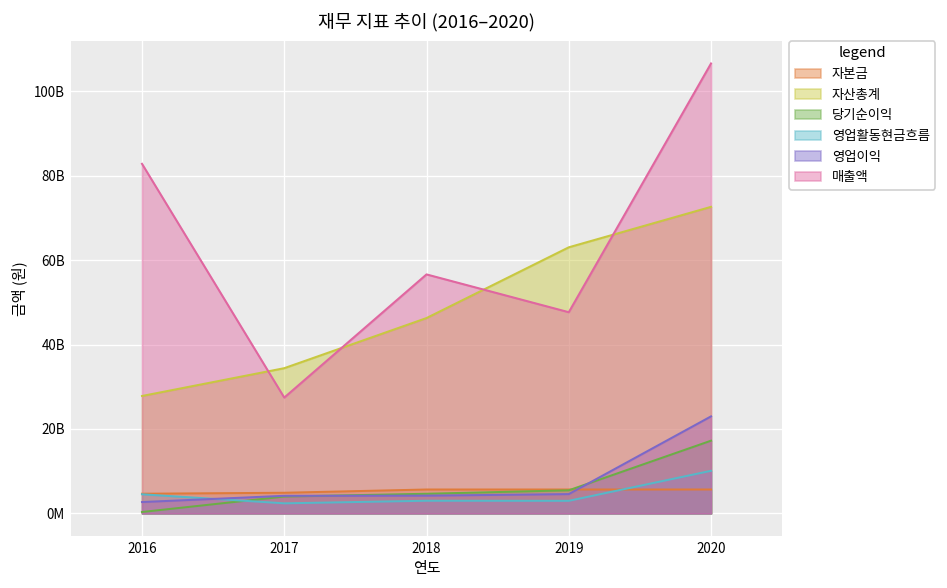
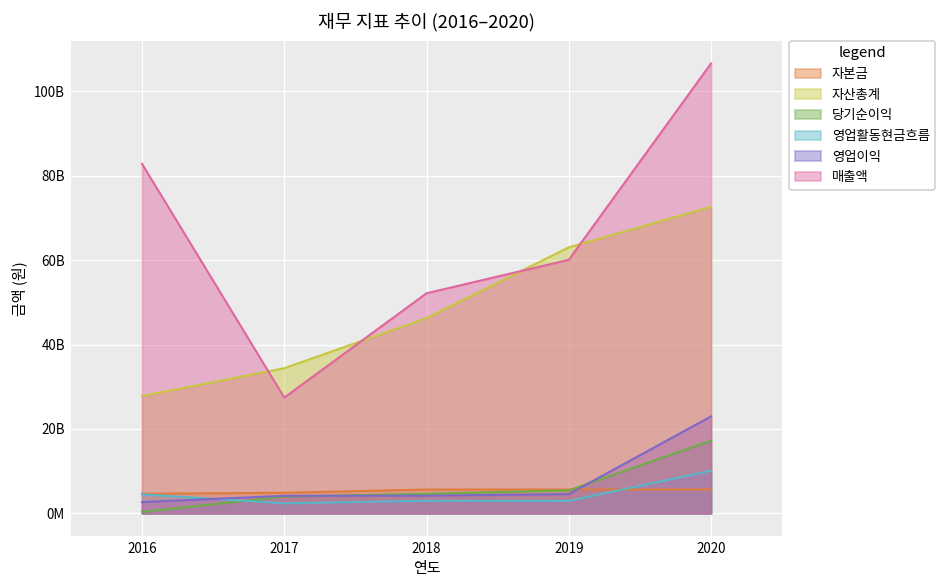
매출액, 2018: 57000000000 -> 52000000000
매출액, 2019: 48000000000 -> 60000000000
